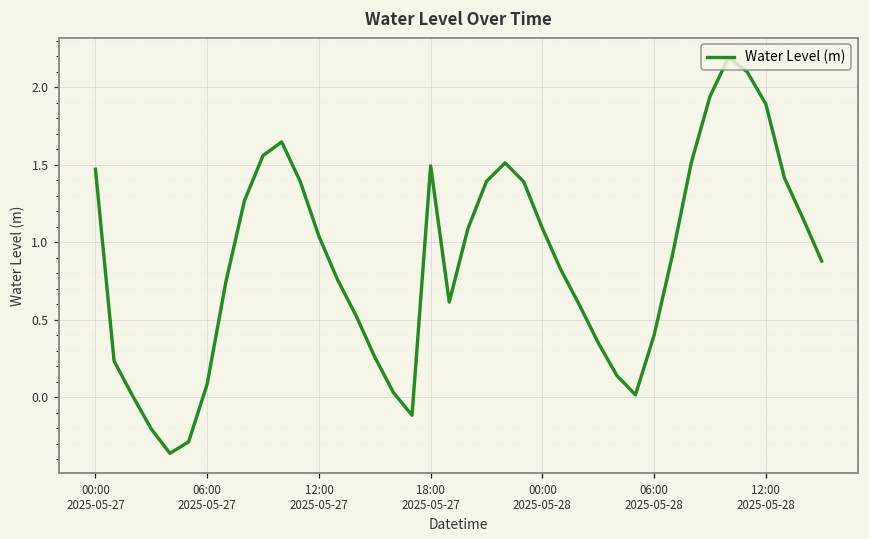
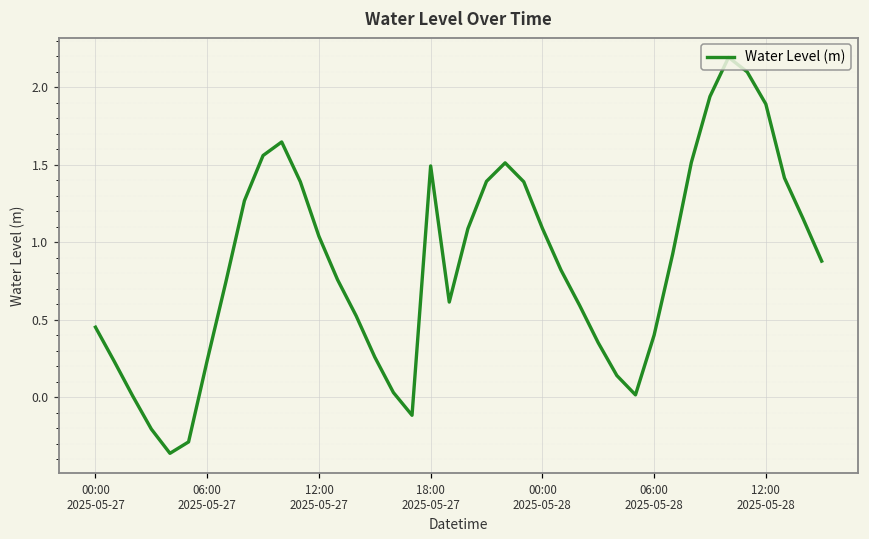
00:00 2025-05-27: 1.47 -> 0.45
06:00 2025-05-27: 0.09 -> 0.24
